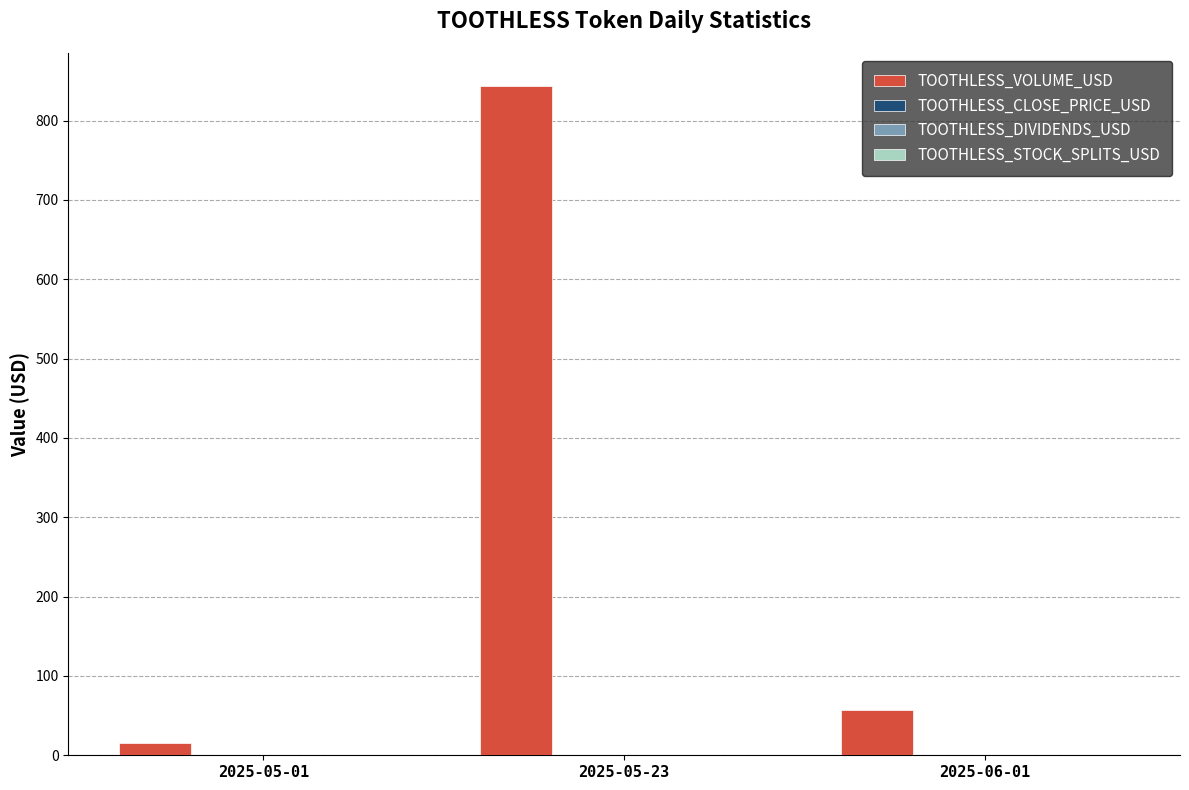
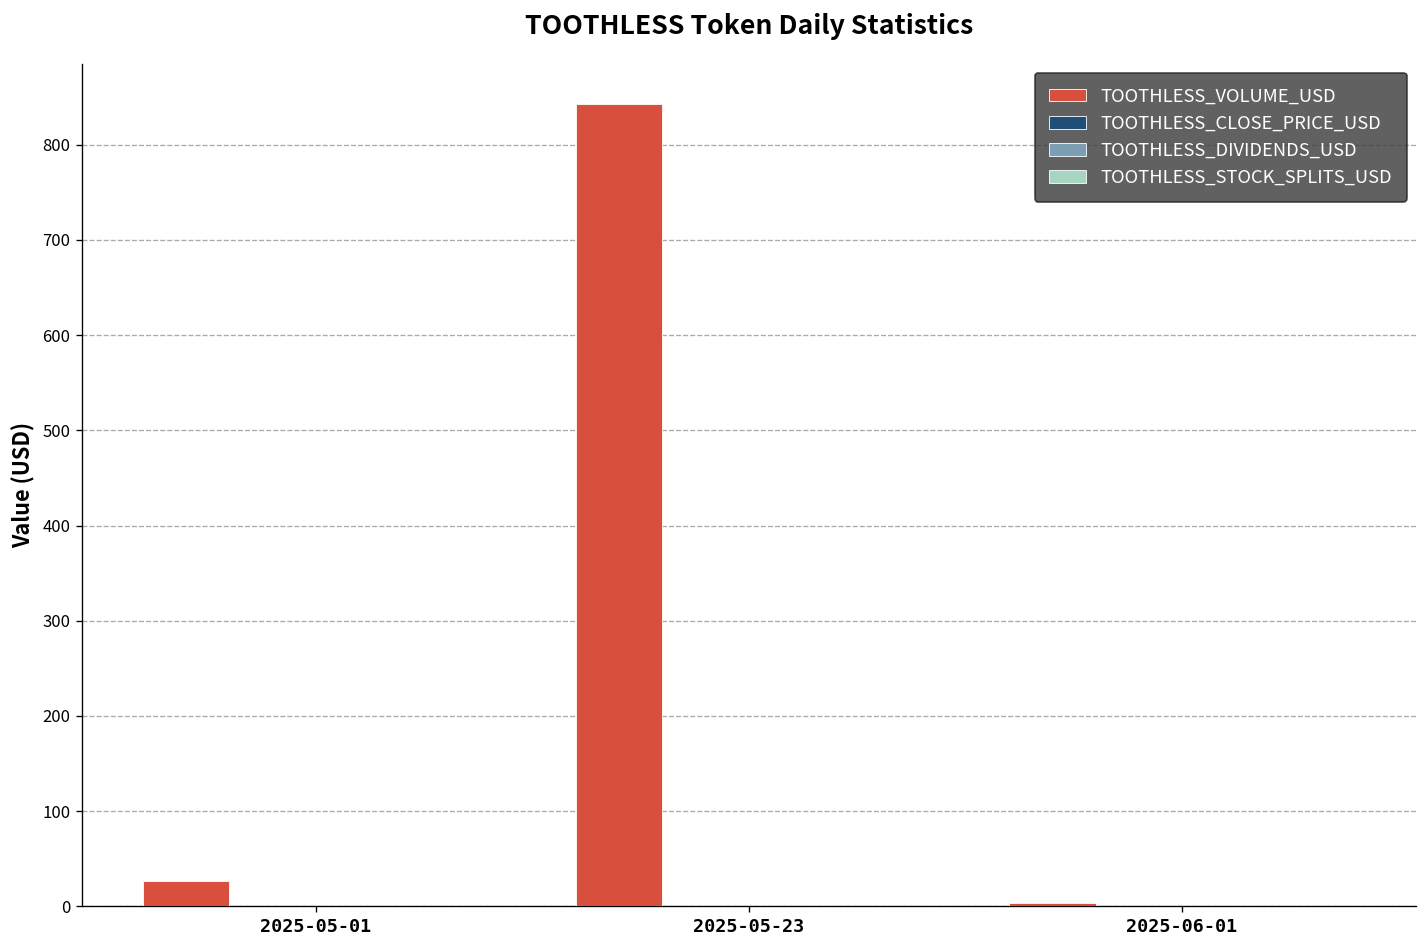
TOOTHLESS_VOLUME_USD, 2025-05-01: 20 -> 30
TOOTHLESS_VOLUME_USD, 2025-06-01: 60 -> 0
